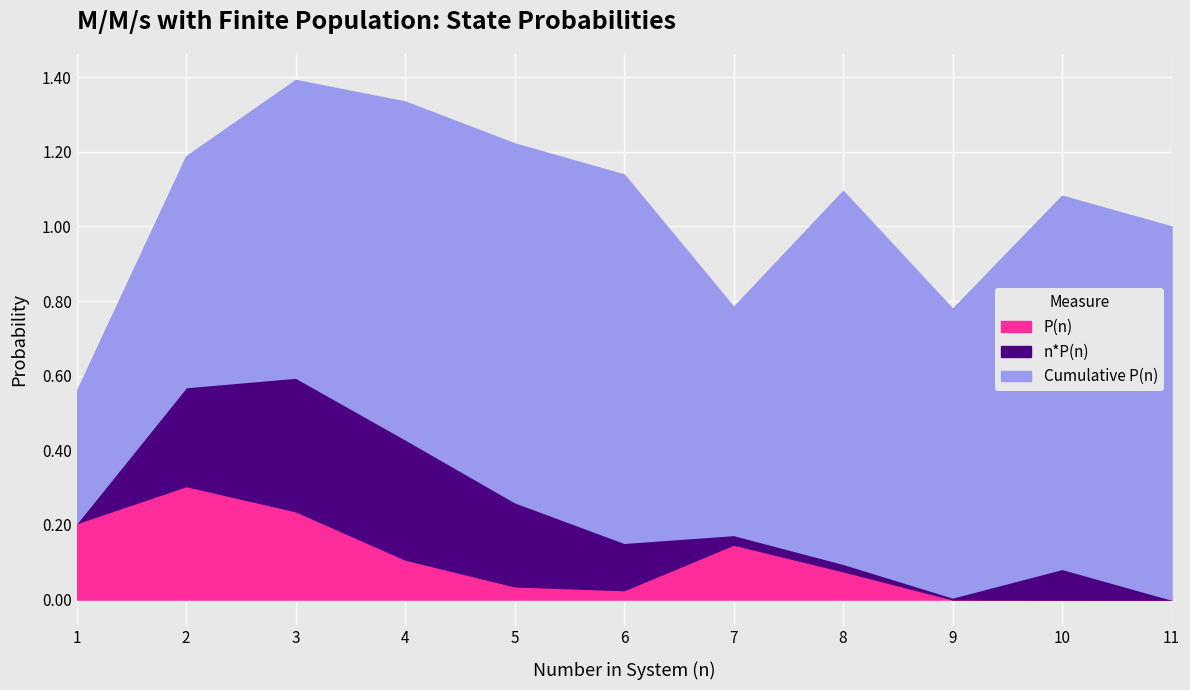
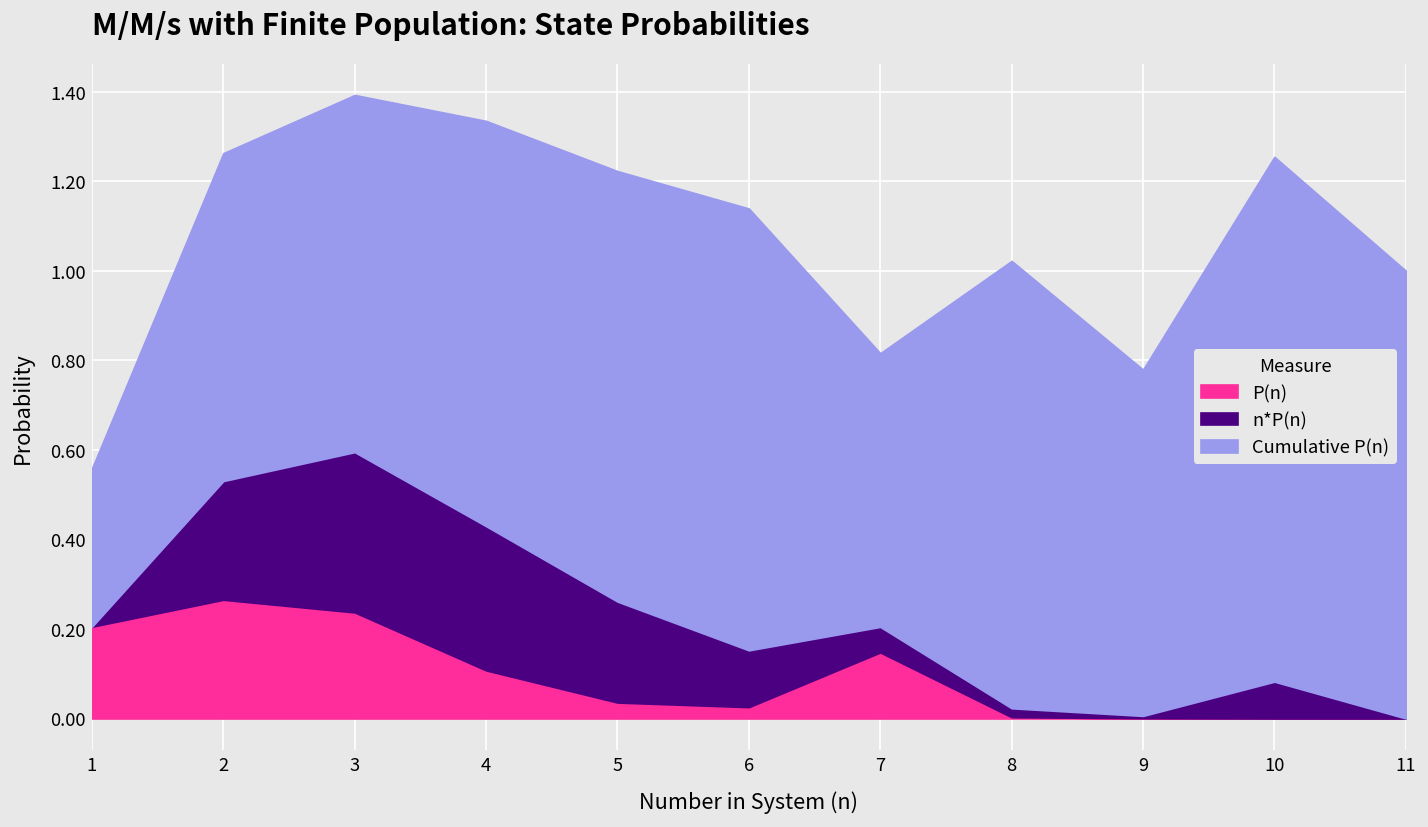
P(n), 2: 0.30 -> 0.27
Cumulative P(n), 2: 0.62 -> 0.73
n*P(n), 7: 0.03 -> 0.06
P(n), 8: 0.08 -> 0.00
Cumulative P(n), 10: 1.00 -> 1.17
